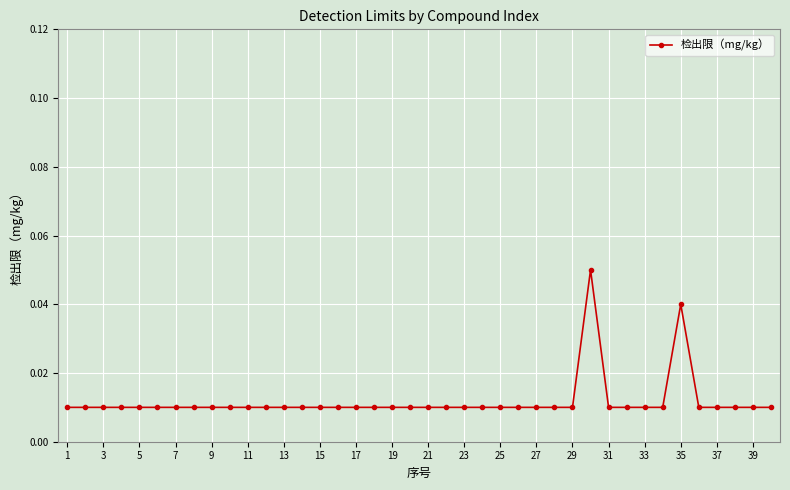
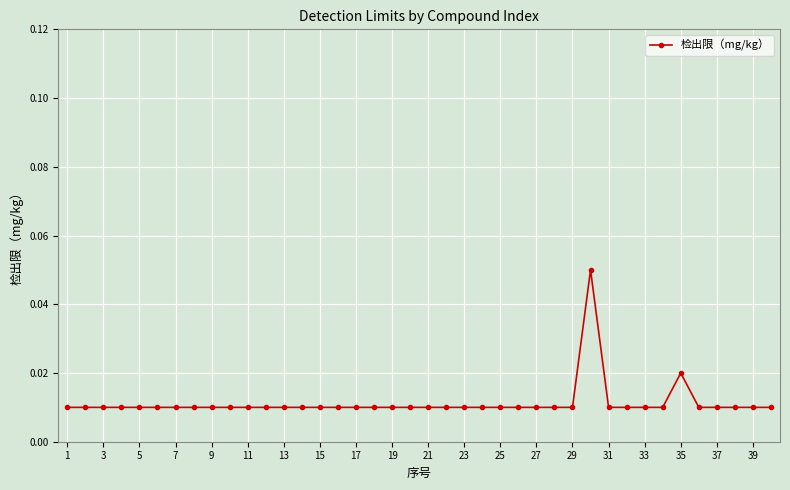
35: 0.04 -> 0.02
